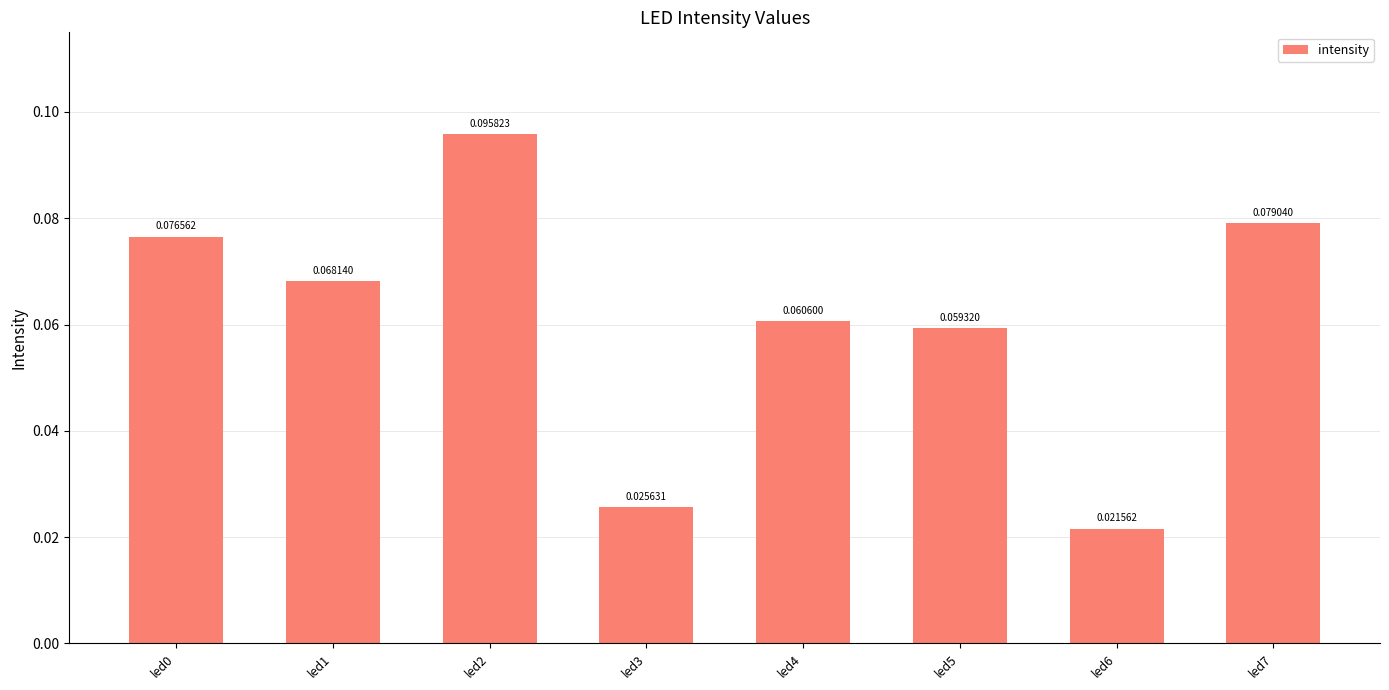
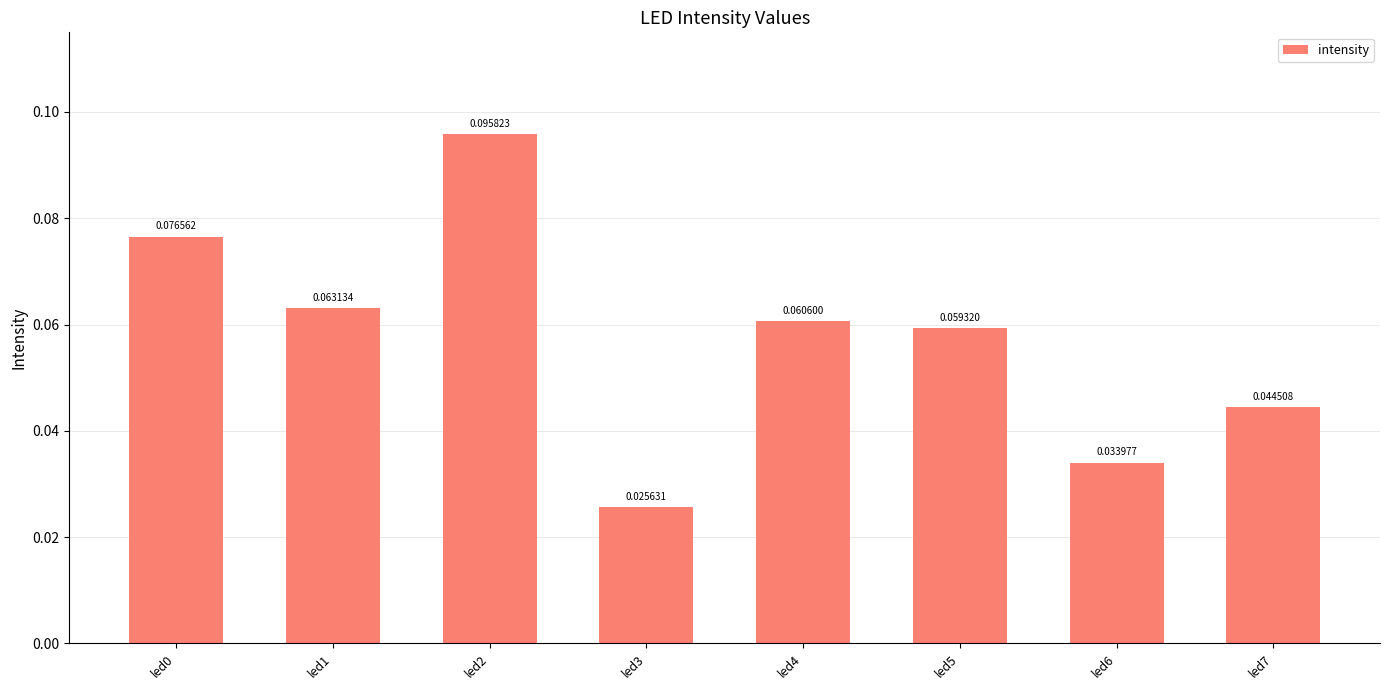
led1: 0.068140 -> 0.063134
led6: 0.021562 -> 0.033977
led7: 0.079040 -> 0.044508
